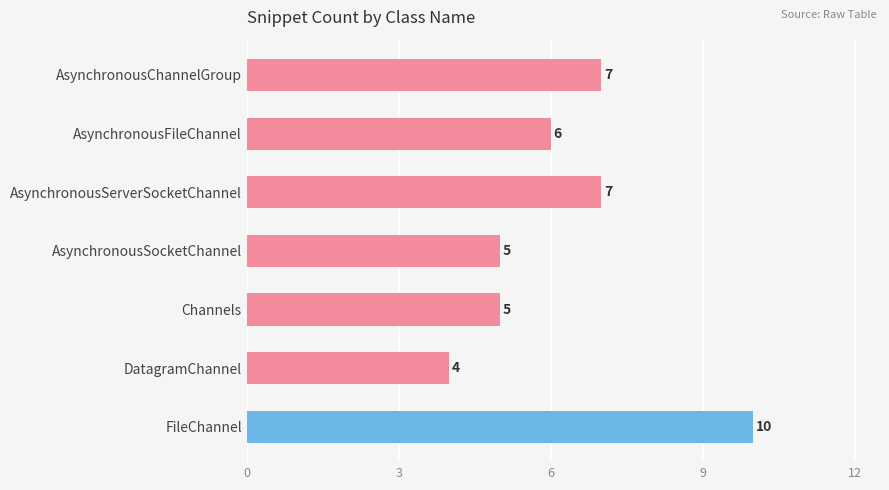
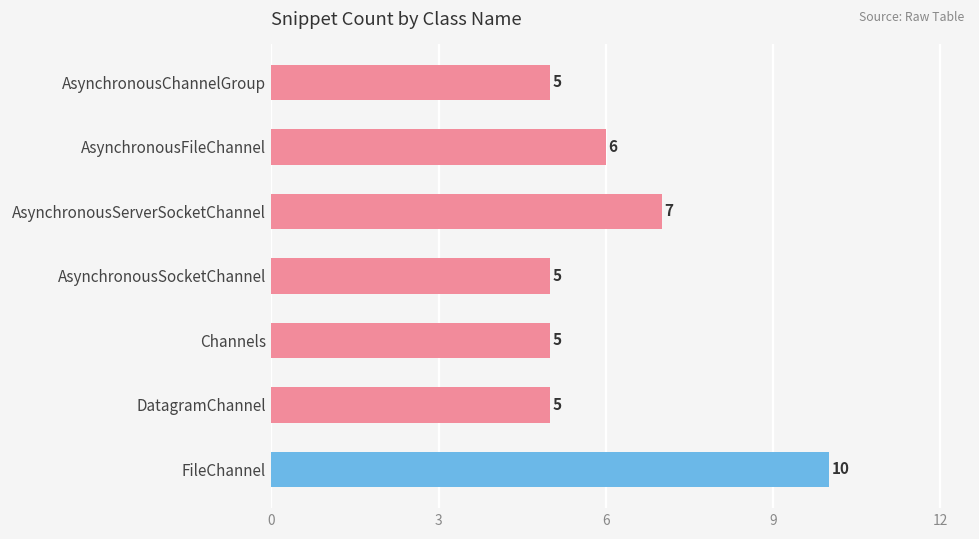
AsynchronousChannelGroup: 7 -> 5
DatagramChannel: 4 -> 5
